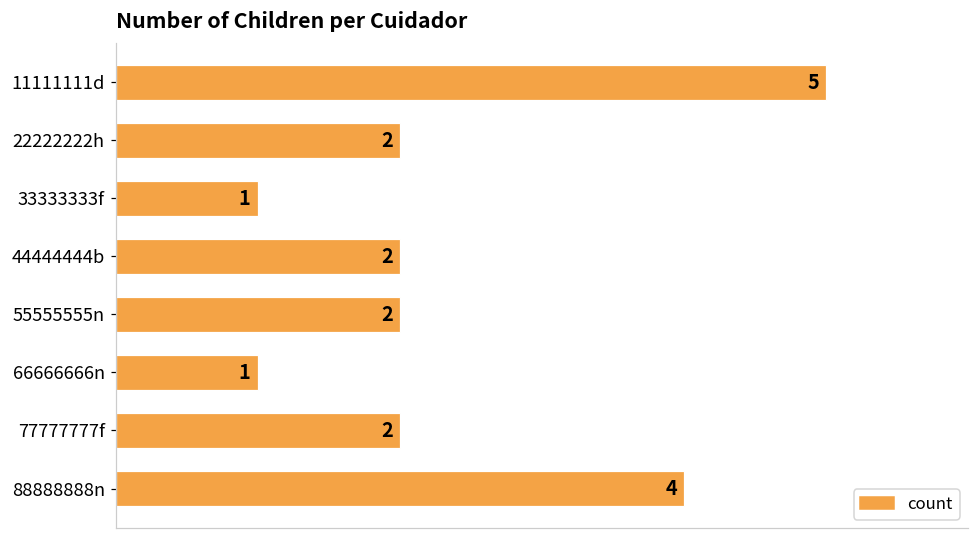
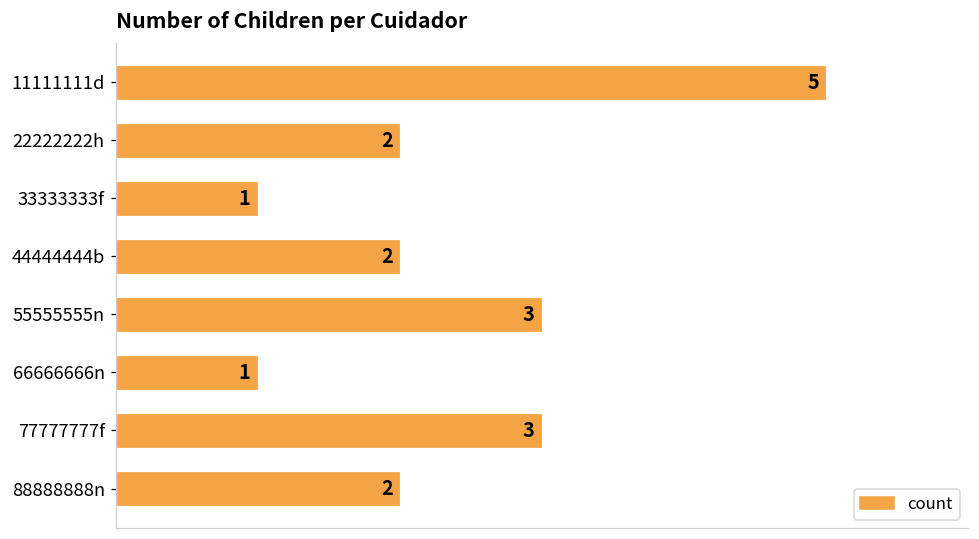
55555555n: 2 -> 3
77777777f: 2 -> 3
88888888n: 4 -> 2
